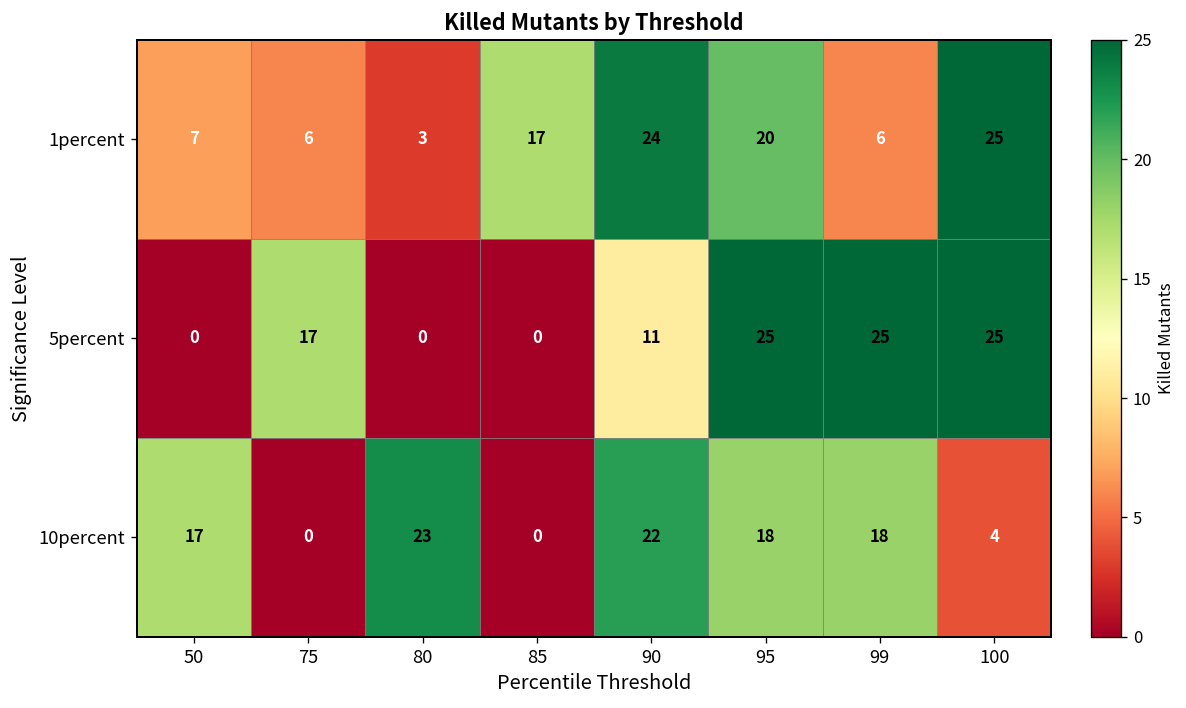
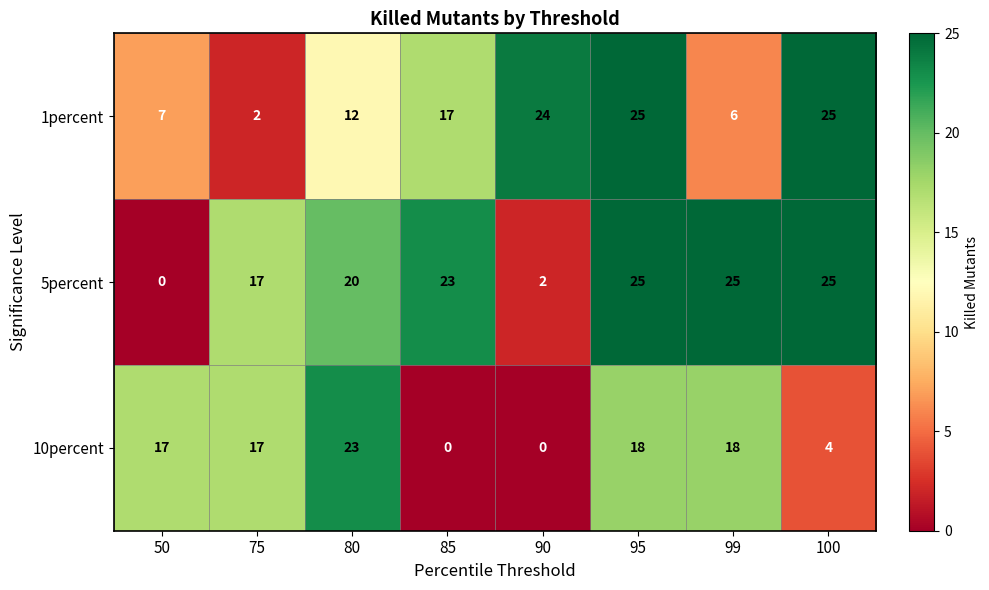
1percent, 75: 6 -> 2
1percent, 80: 3 -> 12
1percent, 95: 20 -> 25
5percent, 80: 0 -> 20
5percent, 85: 0 -> 23
5percent, 90: 11 -> 2
10percent, 75: 0 -> 17
10percent, 90: 22 -> 0
